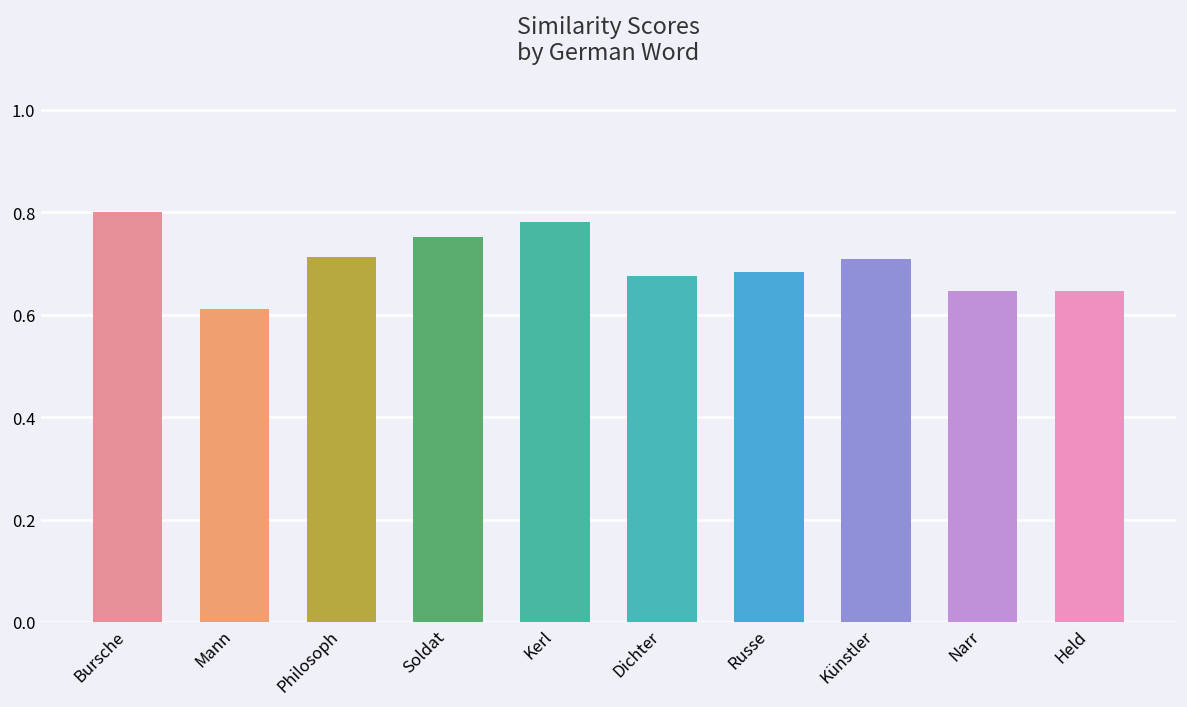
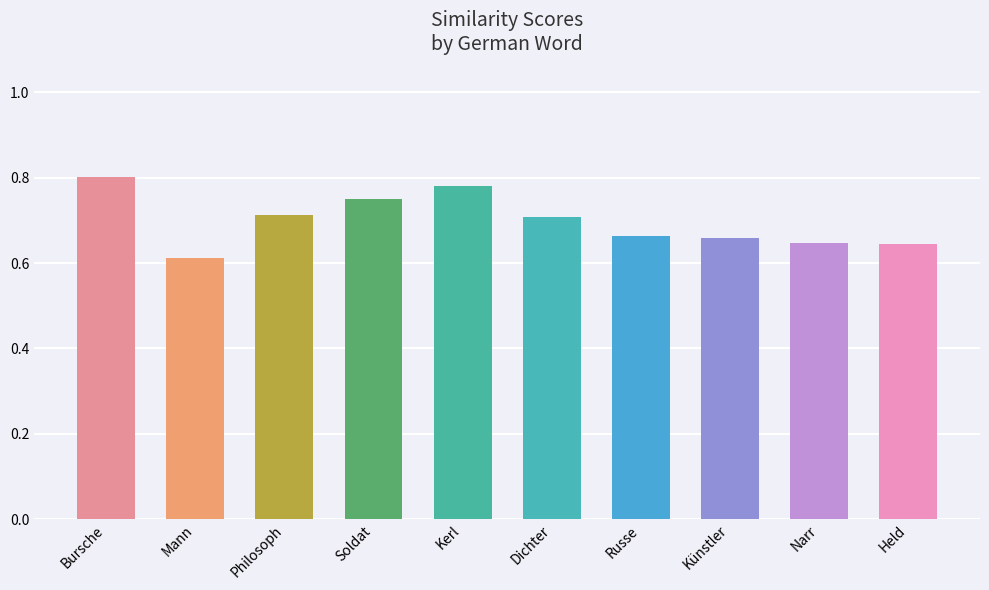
Dichter: 0.68 -> 0.71
Russe: 0.68 -> 0.66
Künstler: 0.71 -> 0.66
